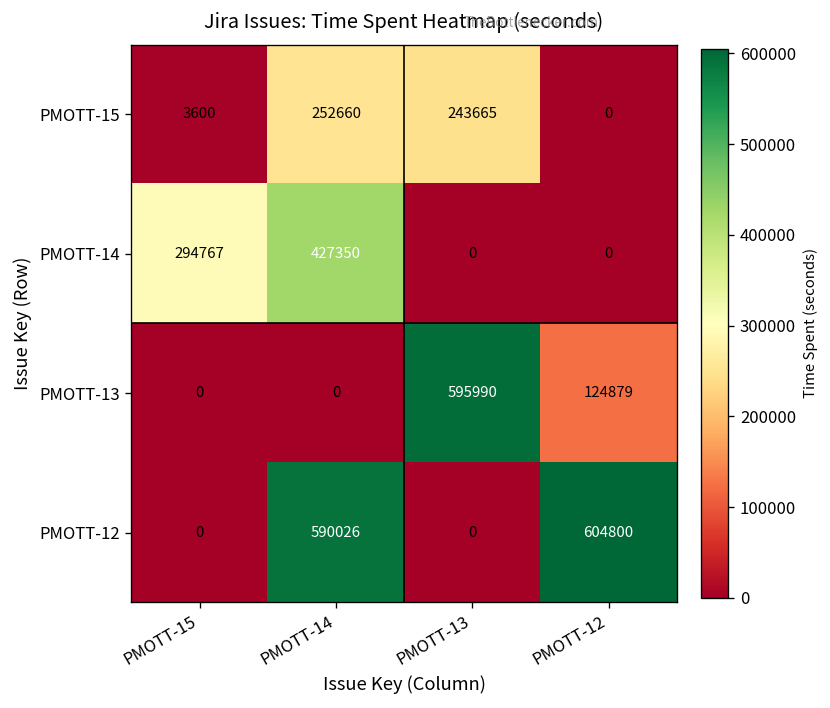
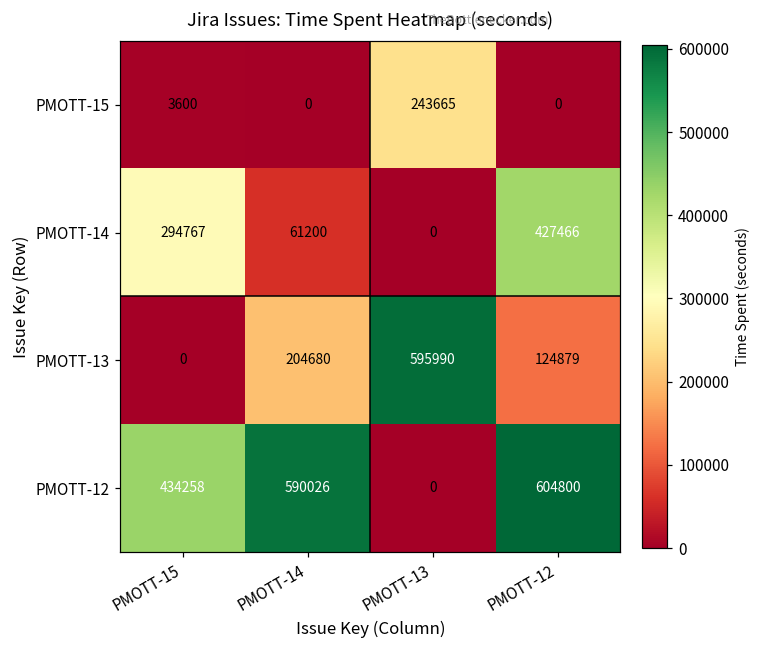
PMOTT-15, PMOTT-14: 252660 -> 0
PMOTT-14, PMOTT-14: 427350 -> 61200
PMOTT-14, PMOTT-12: 0 -> 427466
PMOTT-13, PMOTT-14: 0 -> 204680
PMOTT-12, PMOTT-15: 0 -> 434258
